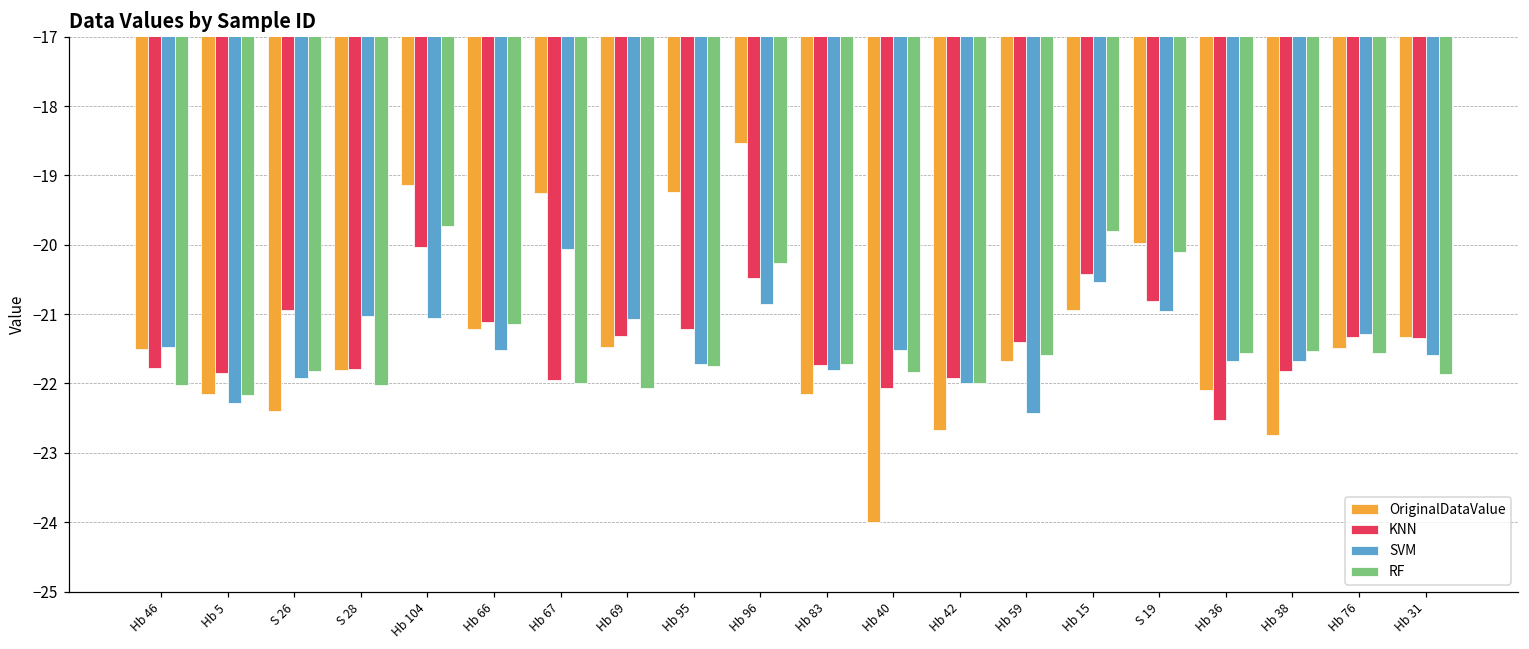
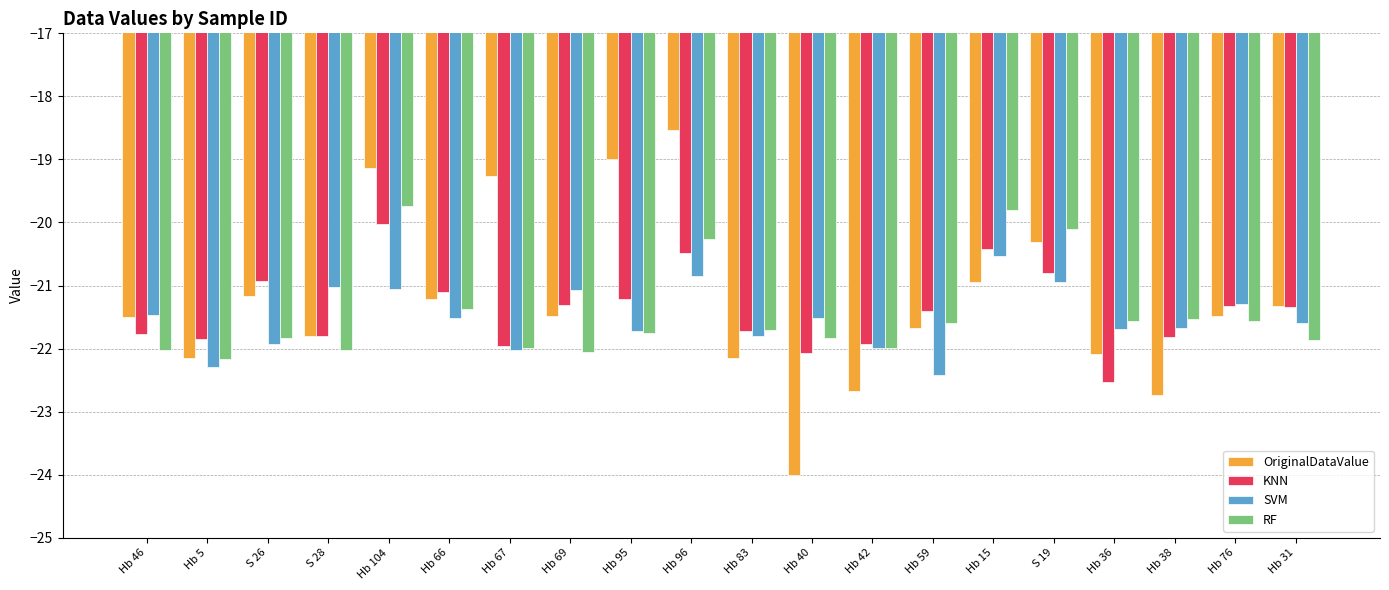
OriginalDataValue, S 26: -22.4 -> -21.2
RF, Hb 66: -21.1 -> -21.4
SVM, Hb 67: -20.1 -> -22.0
OriginalDataValue, Hb 95: -19.2 -> -19.0
OriginalDataValue, S 19: -20.0 -> -20.3
